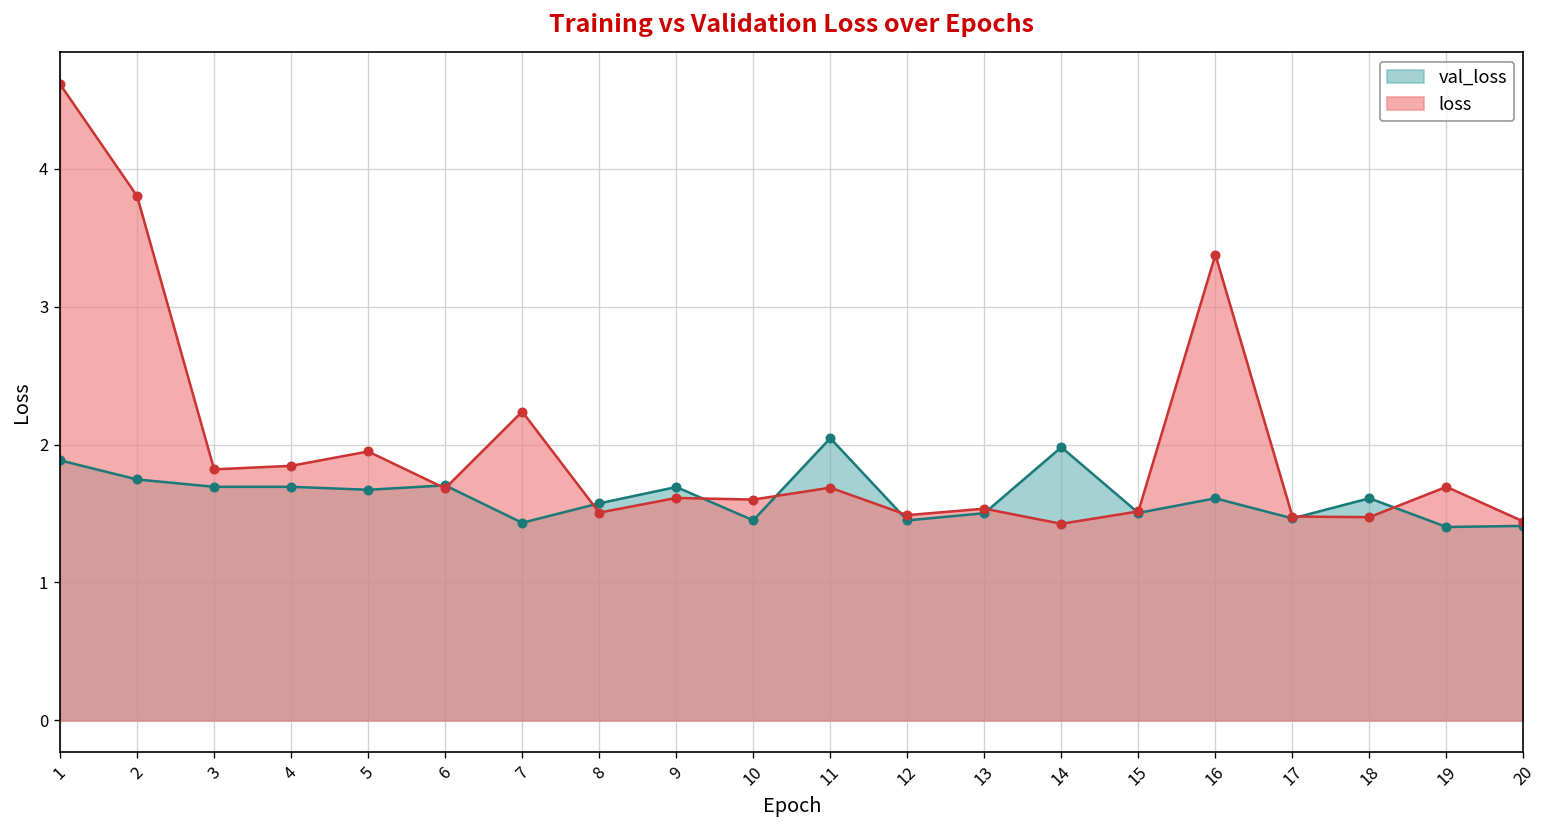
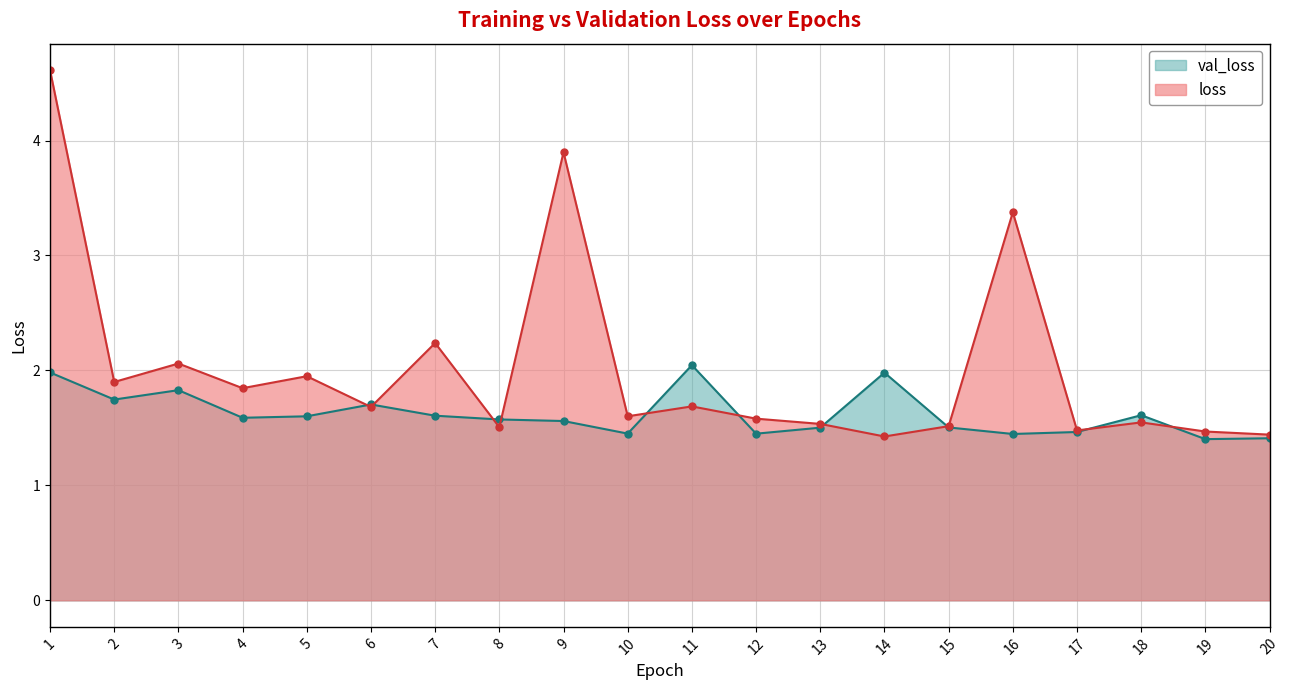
val_loss, 1: 1.89 -> 1.98
loss, 2: 3.80 -> 1.90
val_loss, 3: 1.69 -> 1.83
loss, 3: 1.82 -> 2.06
val_loss, 4: 1.69 -> 1.59
val_loss, 5: 1.67 -> 1.60
val_loss, 7: 1.43 -> 1.61
val_loss, 9: 1.69 -> 1.56
loss, 9: 1.61 -> 3.90
loss, 12: 1.49 -> 1.58
val_loss, 16: 1.61 -> 1.45
loss, 18: 1.47 -> 1.55
loss, 19: 1.69 -> 1.47
